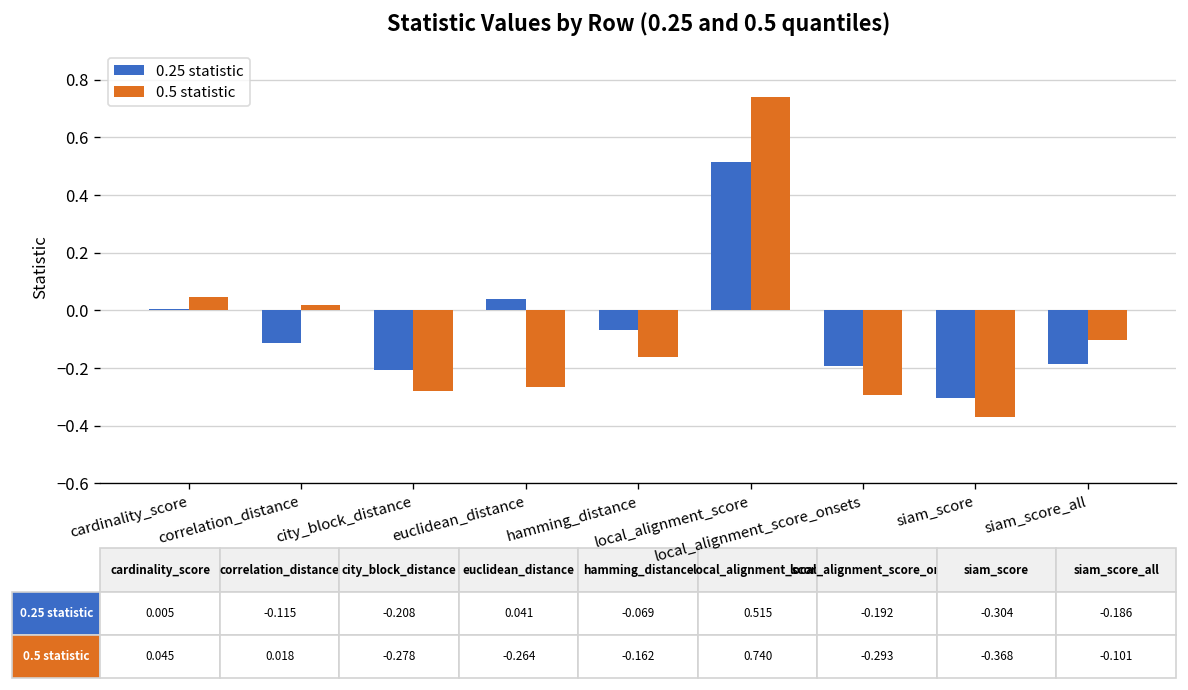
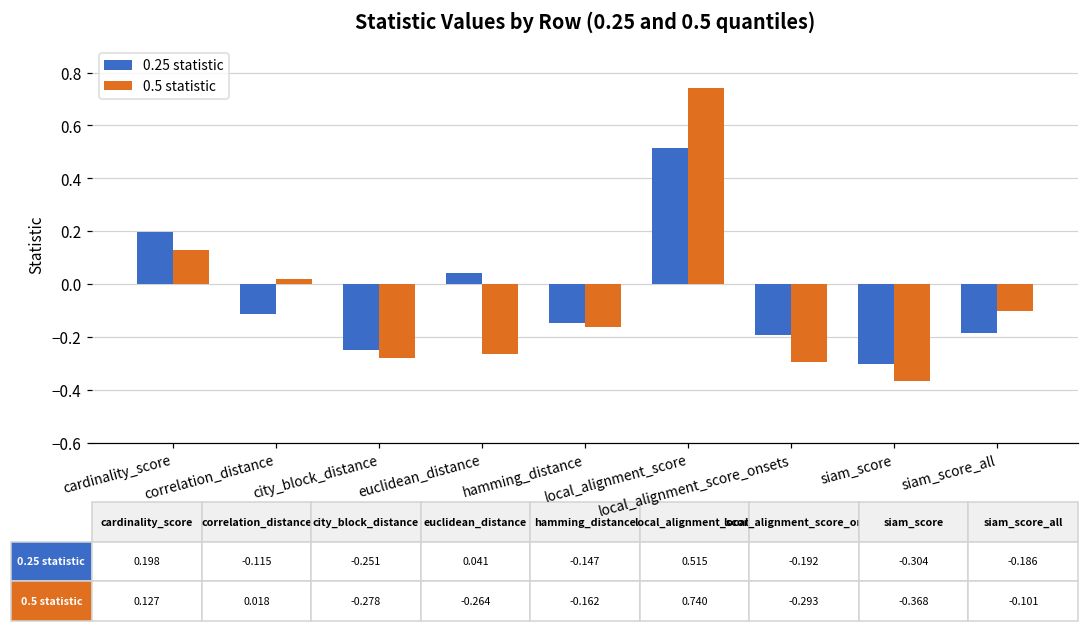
0.25 statistic, cardinality_score: 0.005 -> 0.198
0.5 statistic, cardinality_score: 0.045 -> 0.127
0.25 statistic, city_block_distance: -0.208 -> -0.251
0.25 statistic, hamming_distance: -0.069 -> -0.147
